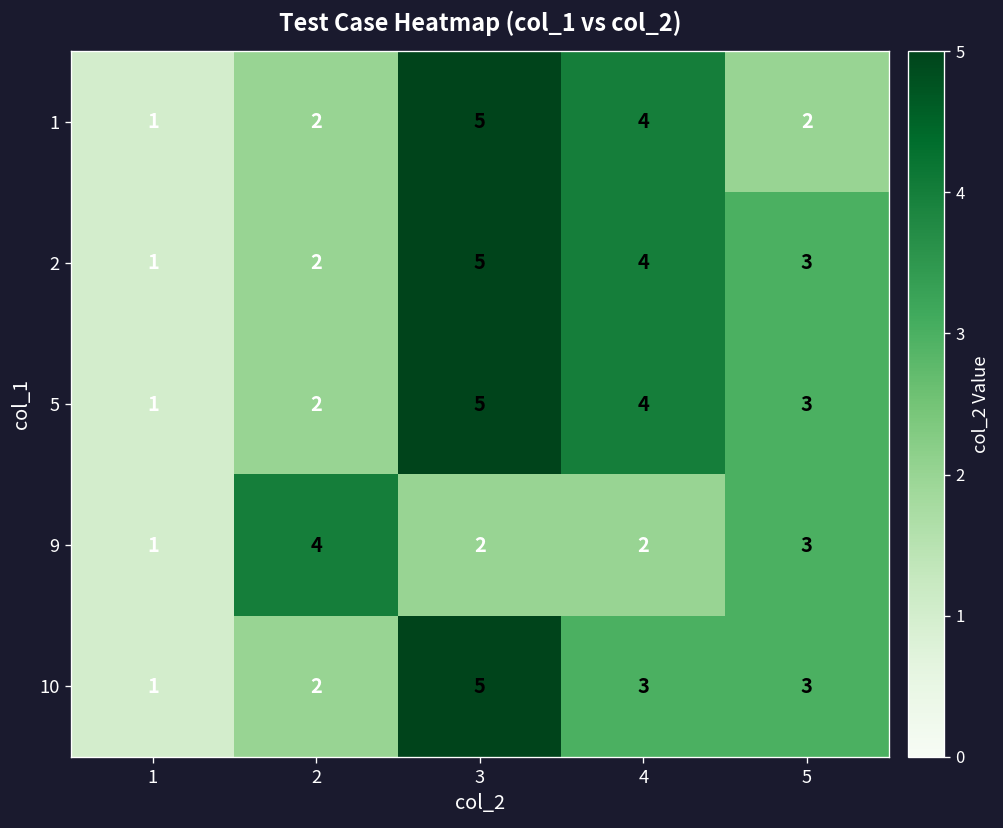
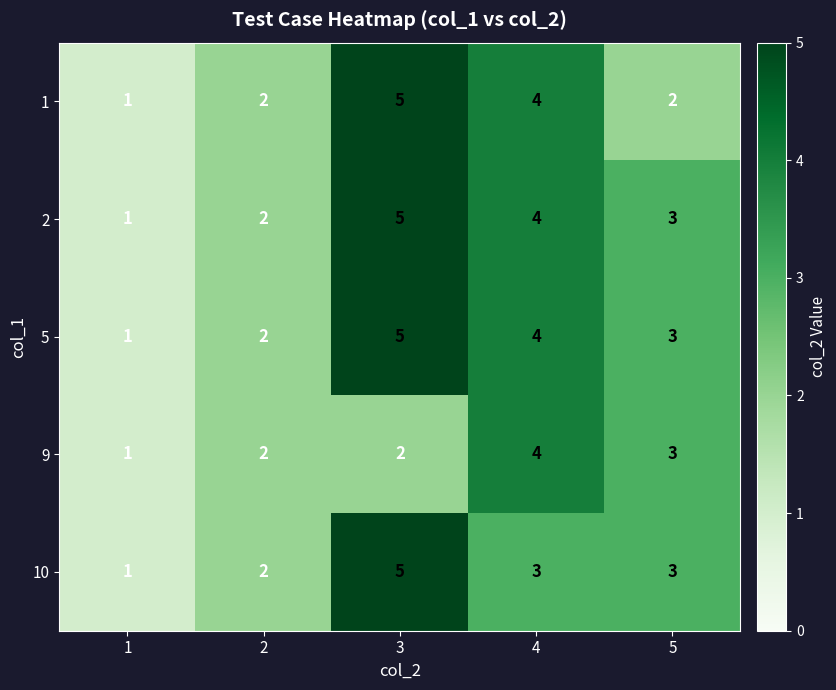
9, 2: 4 -> 2
9, 4: 2 -> 4
